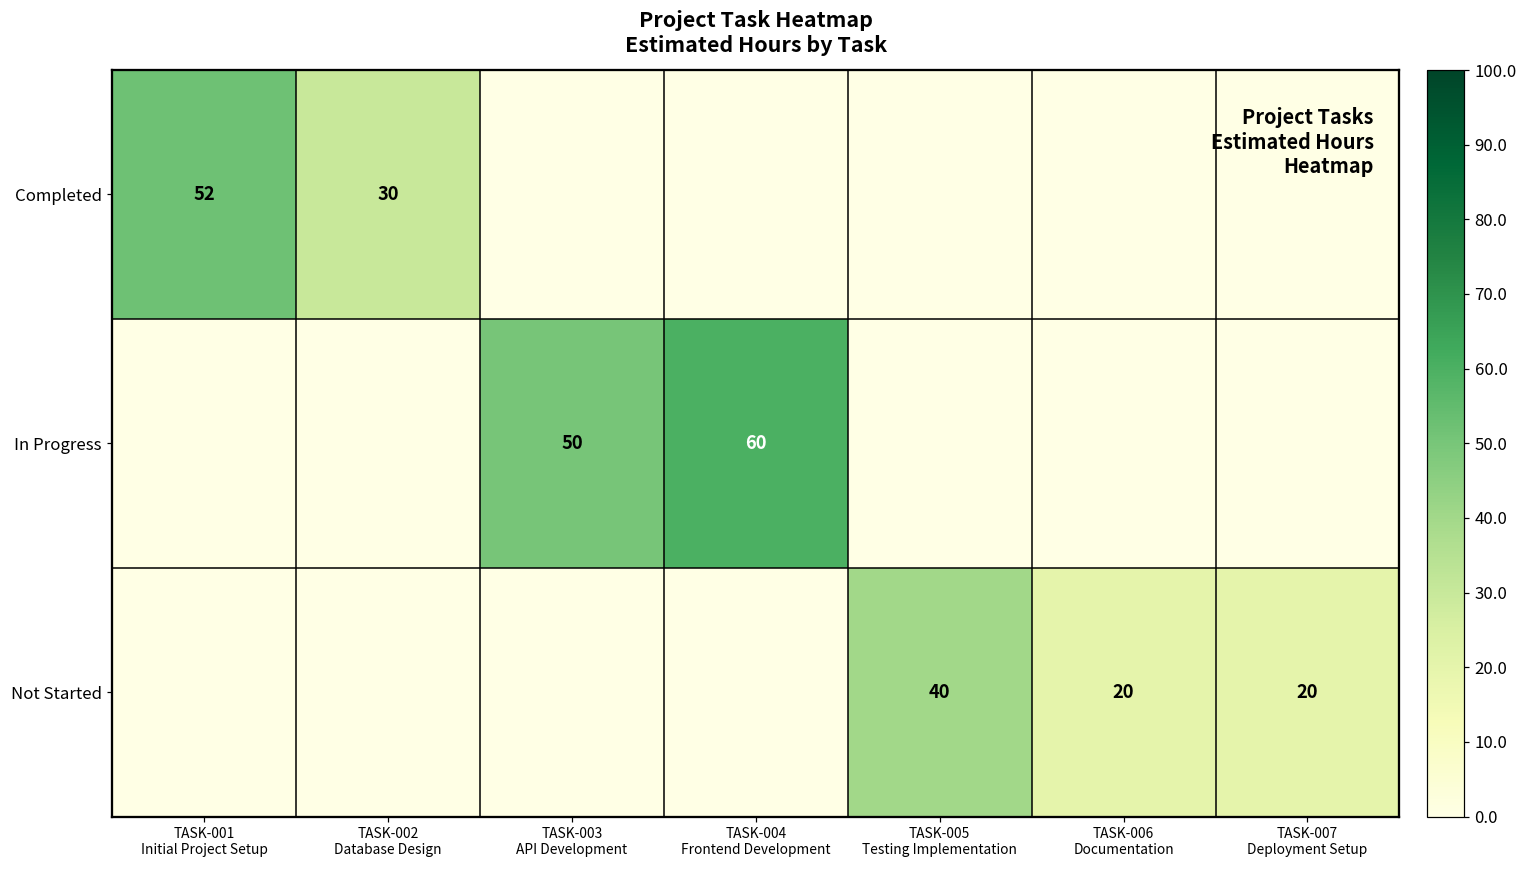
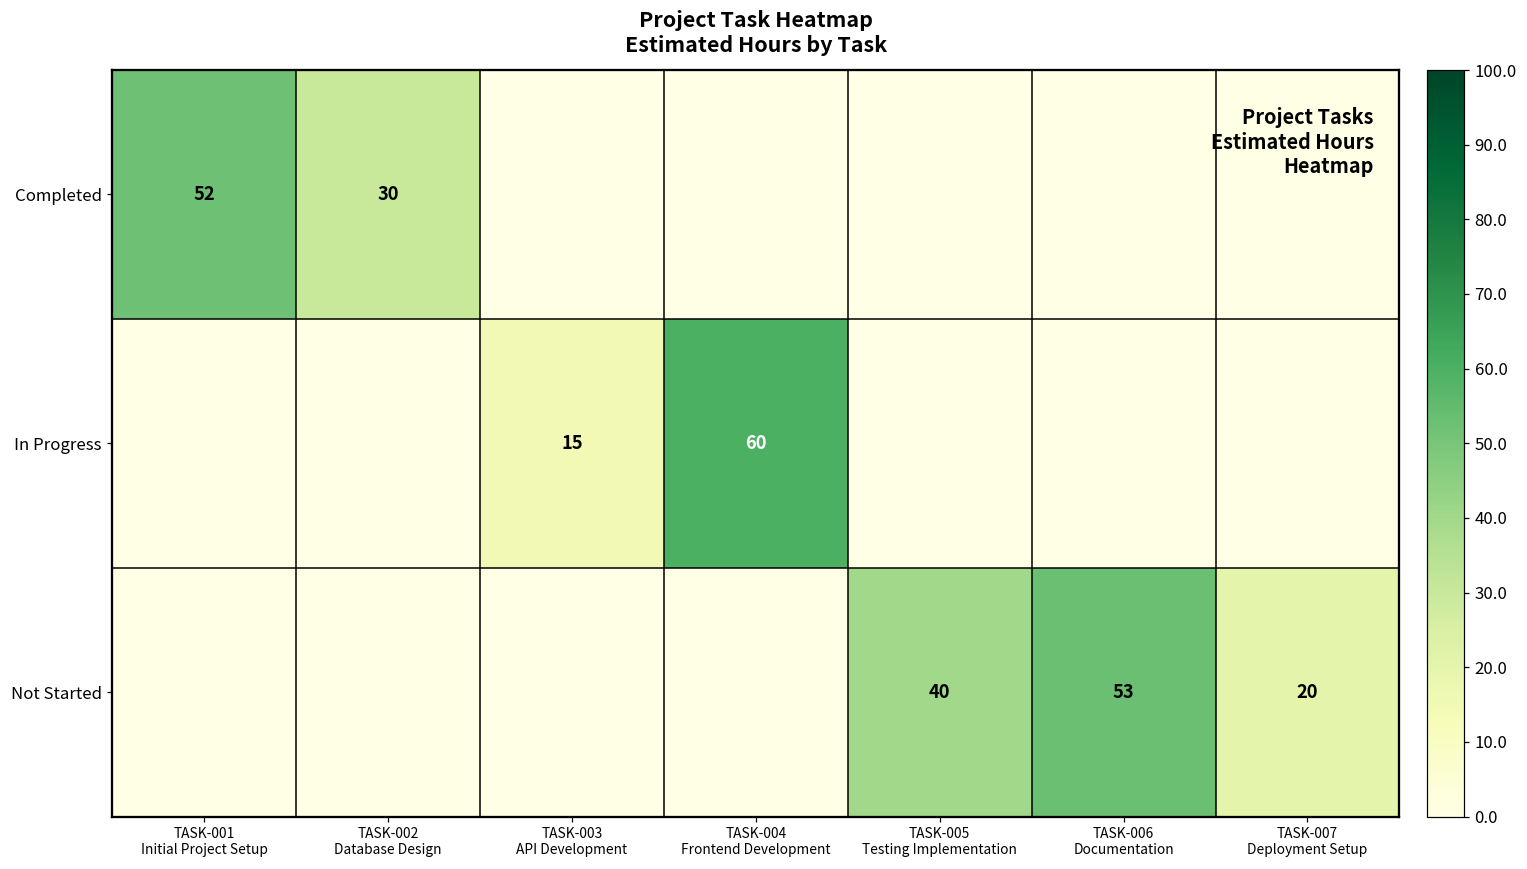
In Progress, TASK-003 API Development: 50 -> 15
Not Started, TASK-006 Documentation: 20 -> 53
